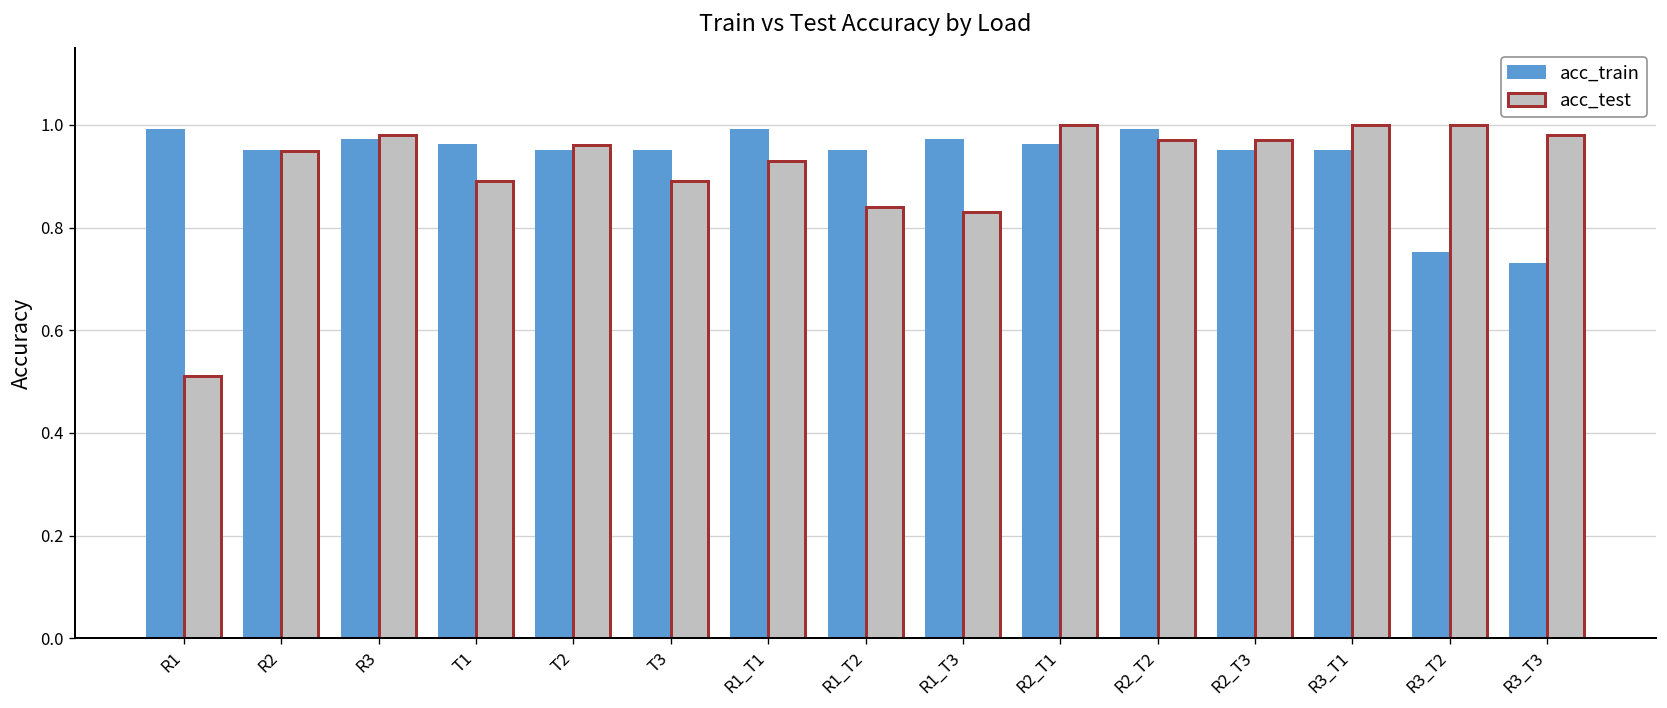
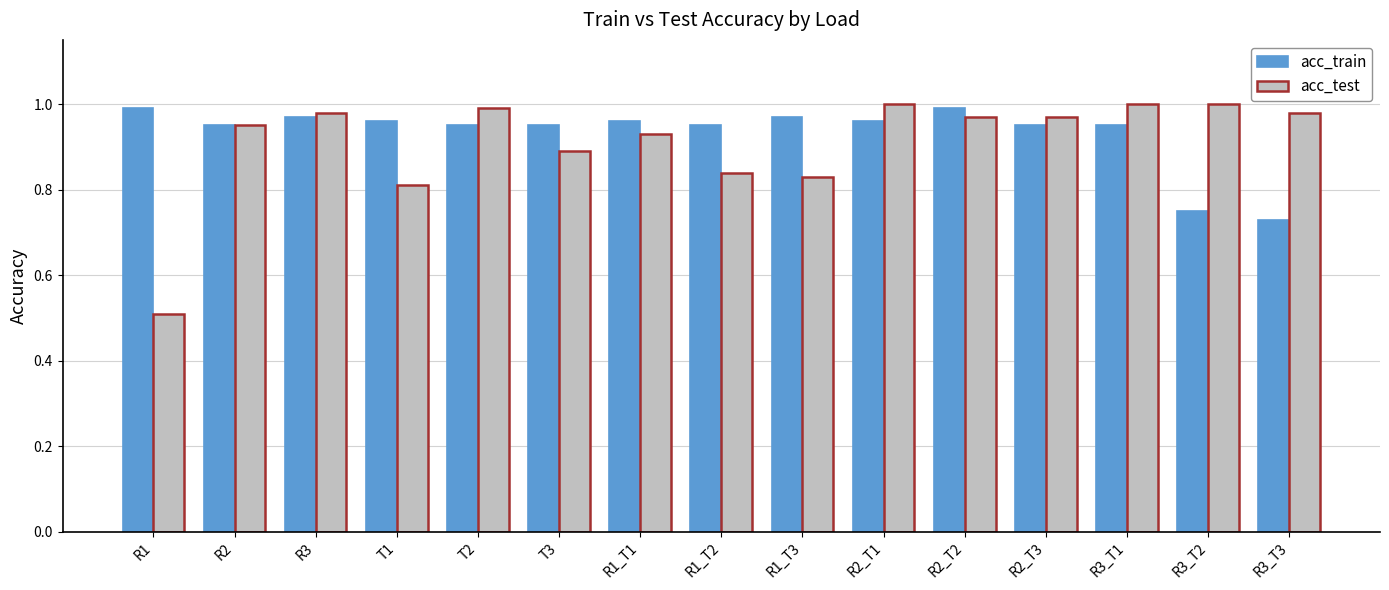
acc_test, T1: 0.89 -> 0.81
acc_test, T2: 0.96 -> 0.99
acc_train, R1_T1: 0.99 -> 0.96
